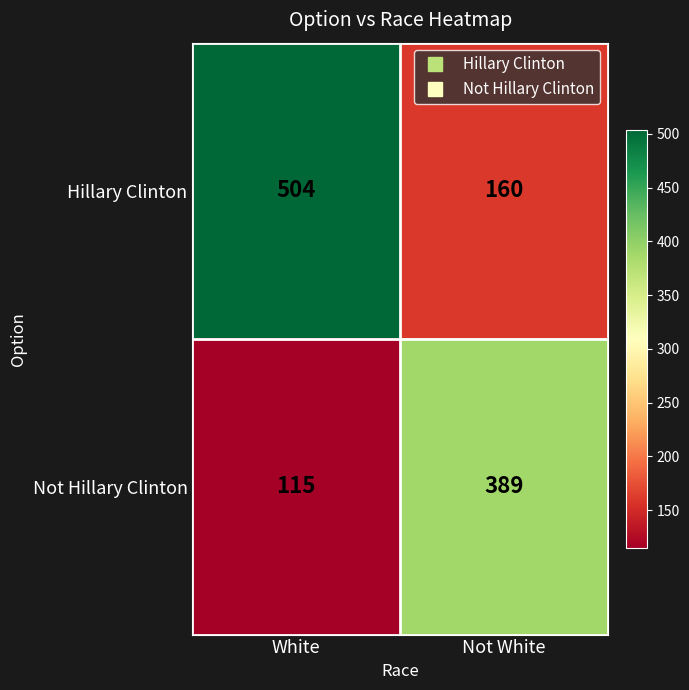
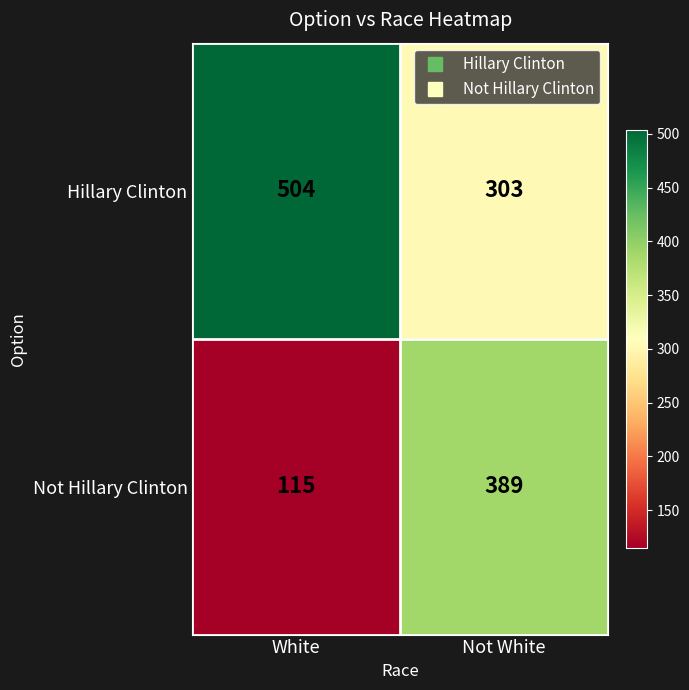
Hillary Clinton, Not White: 160 -> 303
